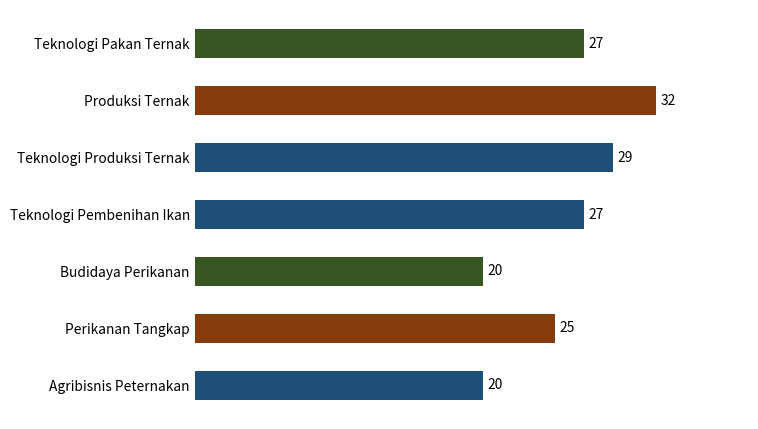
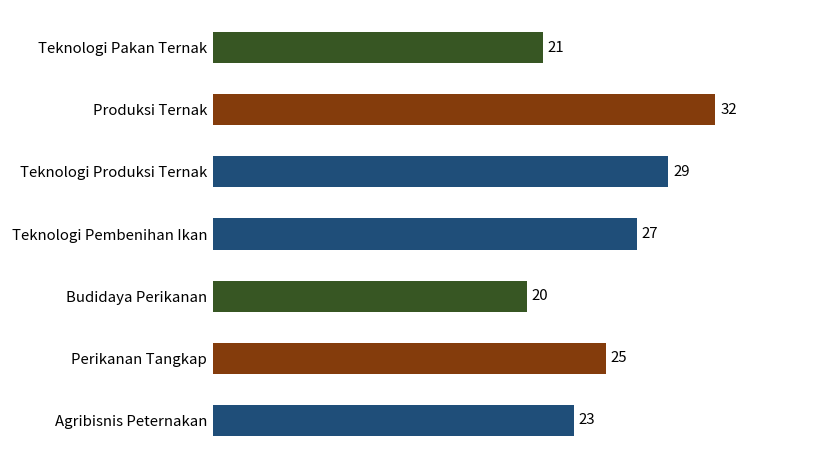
Teknologi Pakan Ternak: 27 -> 21
Agribisnis Peternakan: 20 -> 23
